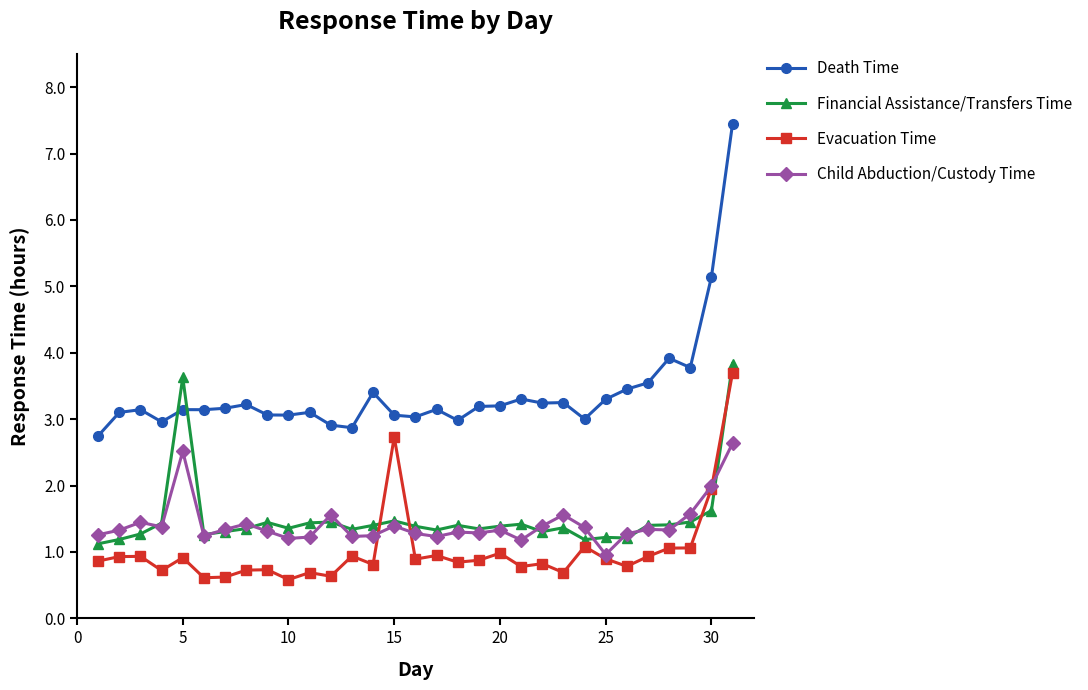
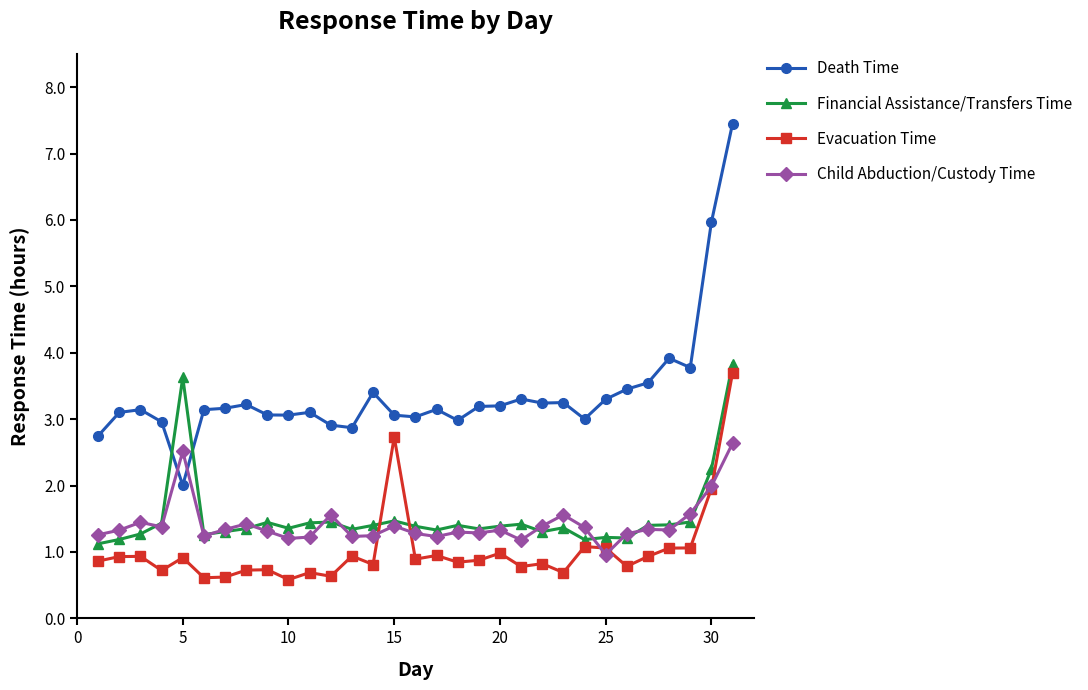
Death Time, 5: 3.1 -> 2.0
Evacuation Time, 25: 0.9 -> 1.1
Death Time, 30: 5.1 -> 6.0
Financial Assistance/Transfers Time, 30: 1.6 -> 2.2
